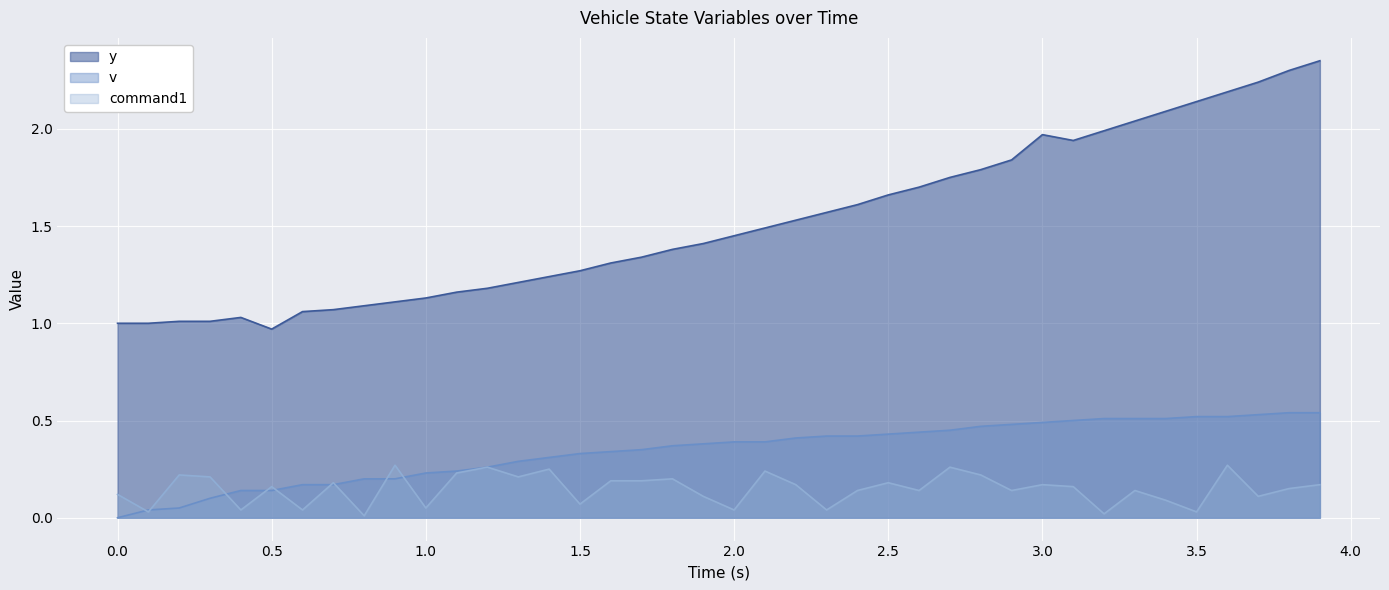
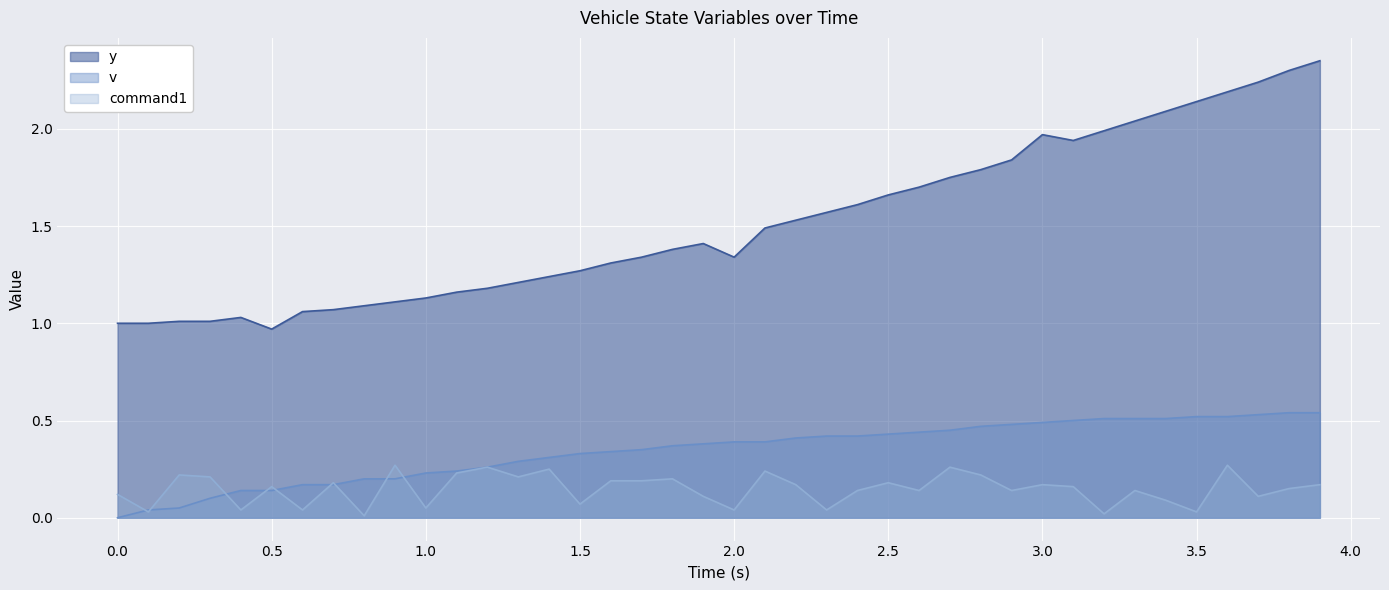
y, 2.0: 1.45 -> 1.34
